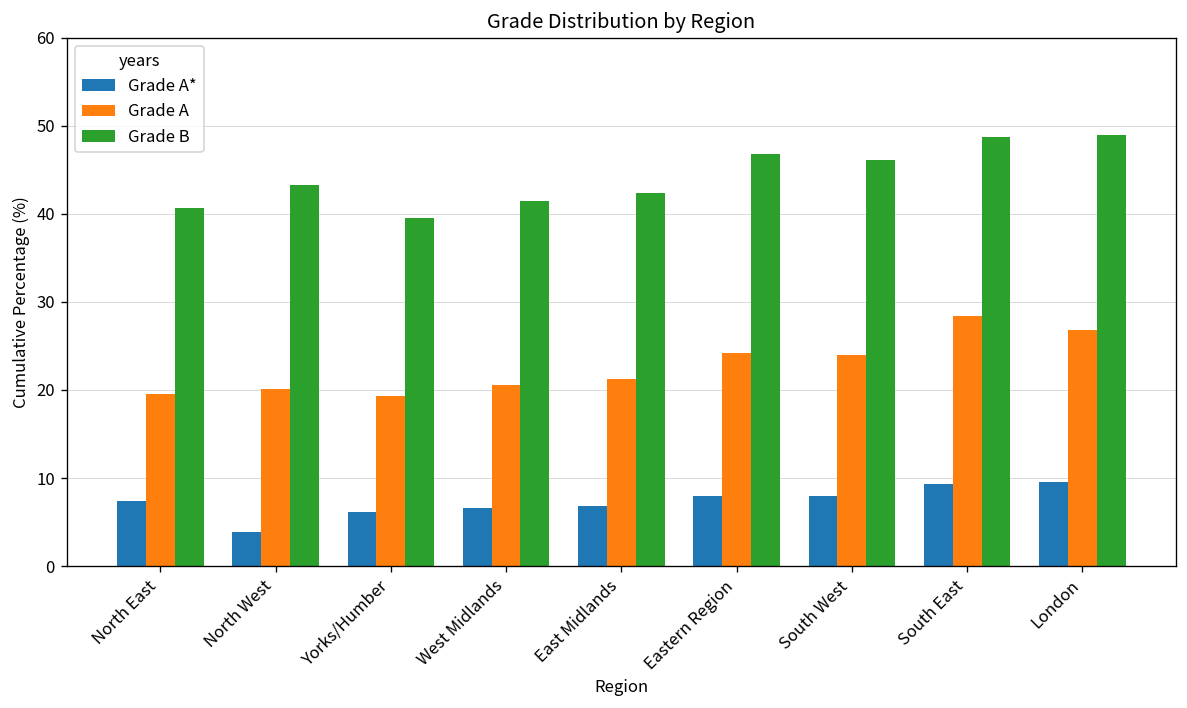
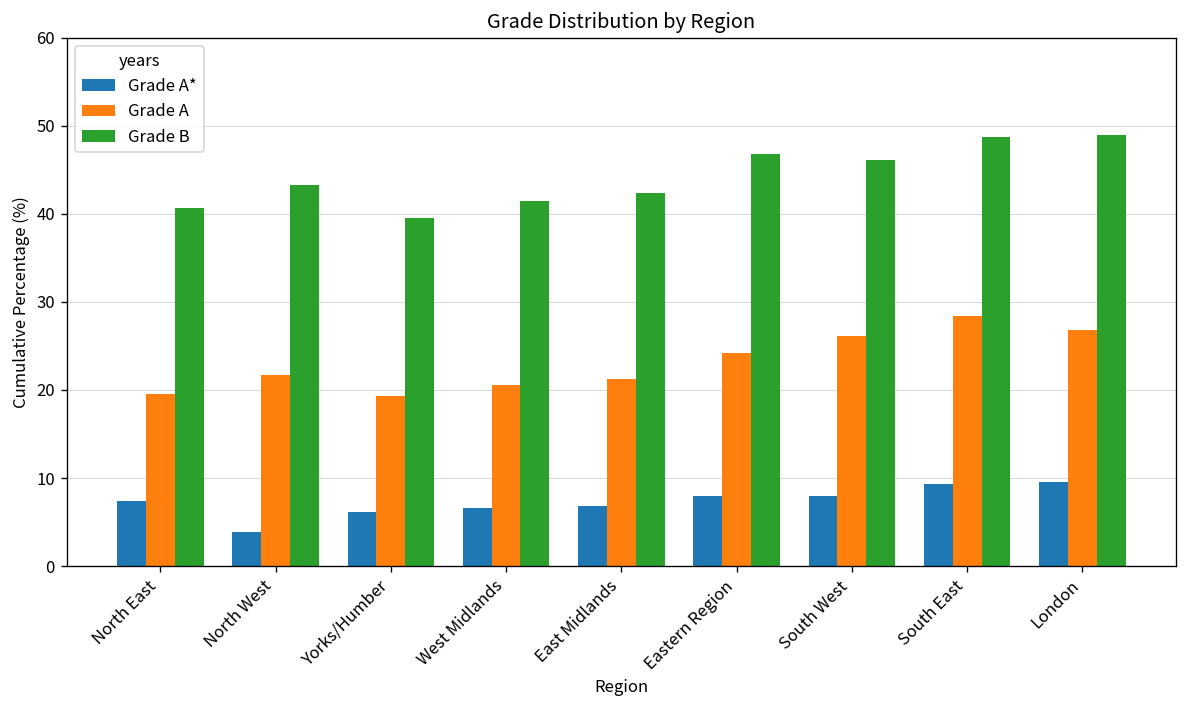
Grade A, North West: 20 -> 22
Grade A, South West: 24 -> 26
